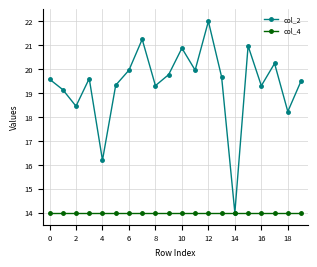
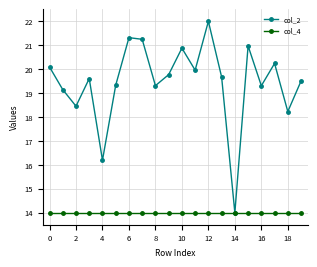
col_2, 0: 19.6 -> 20.1
col_2, 6: 20.0 -> 21.3
